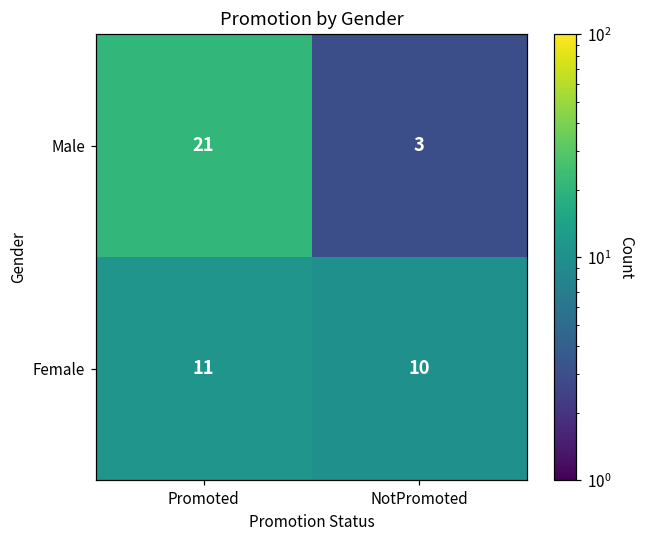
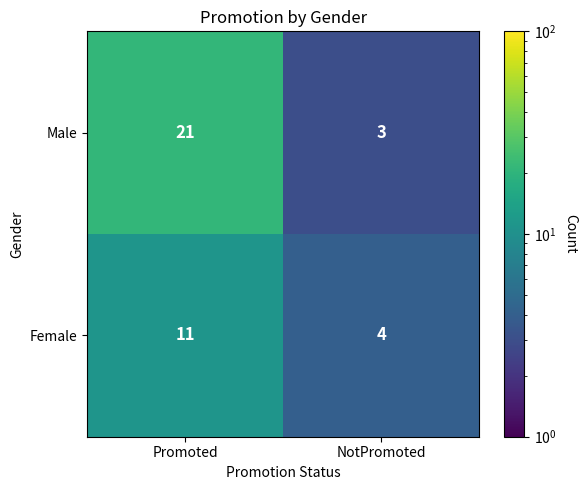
Female, NotPromoted: 10 -> 4
